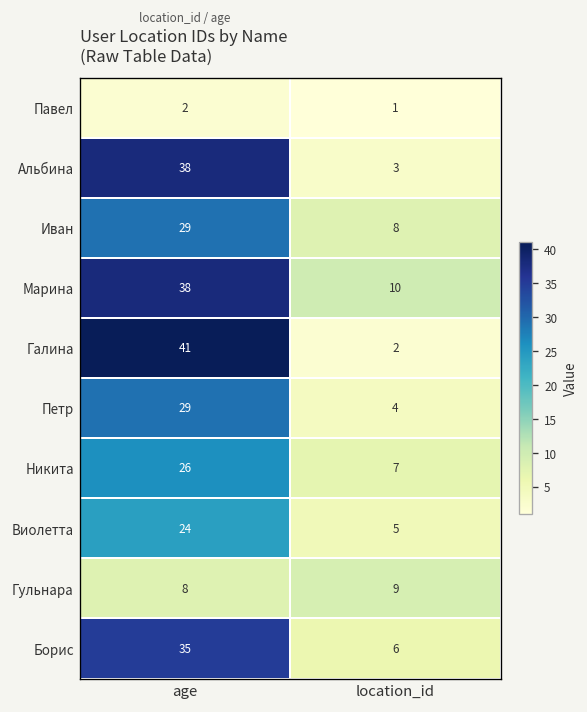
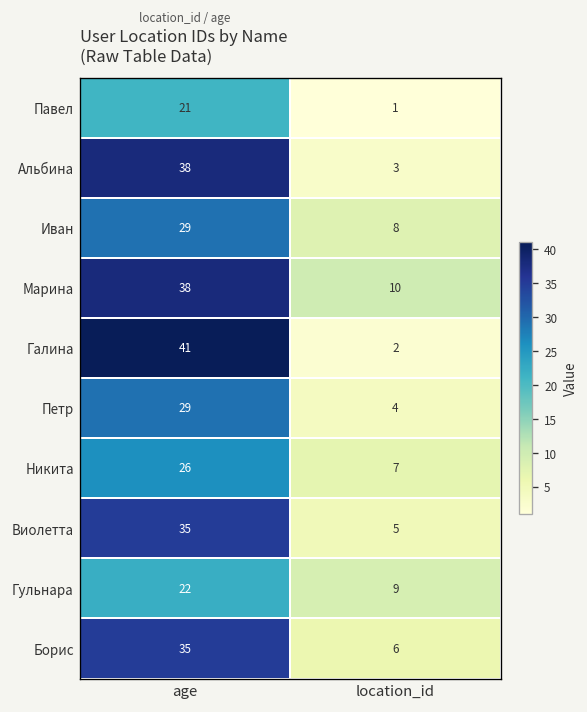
Павел, age: 2 -> 21
Виолетта, age: 24 -> 35
Гульнара, age: 8 -> 22
